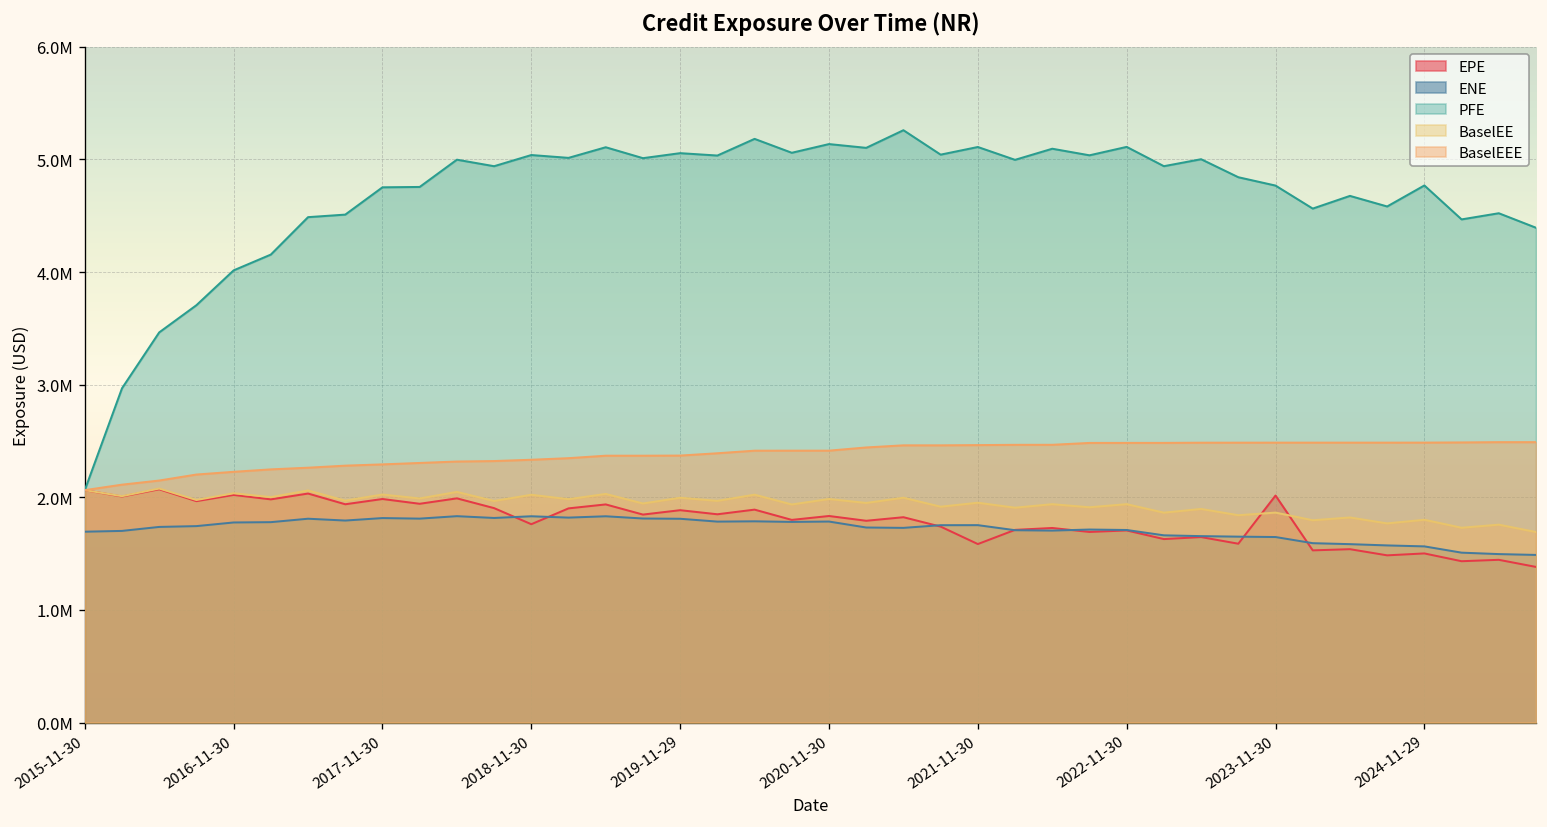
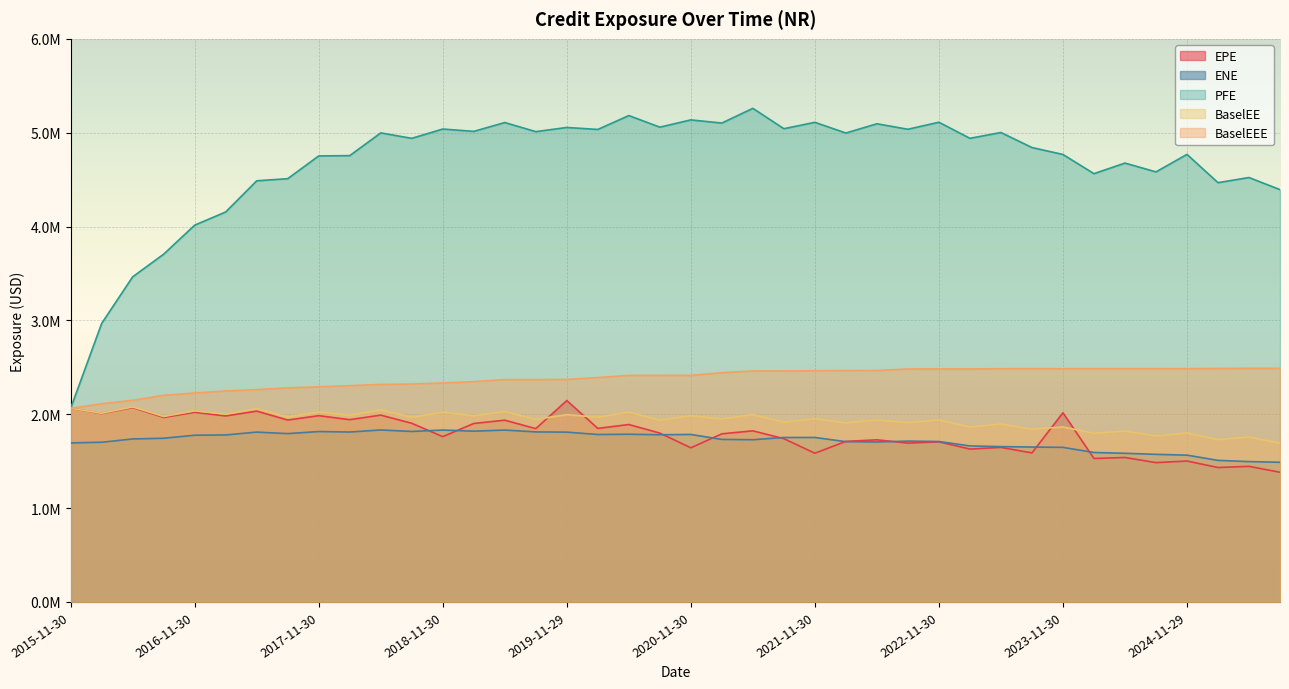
EPE, 2019-11-29: 1900000 -> 2100000
EPE, 2020-11-30: 1800000 -> 1600000
